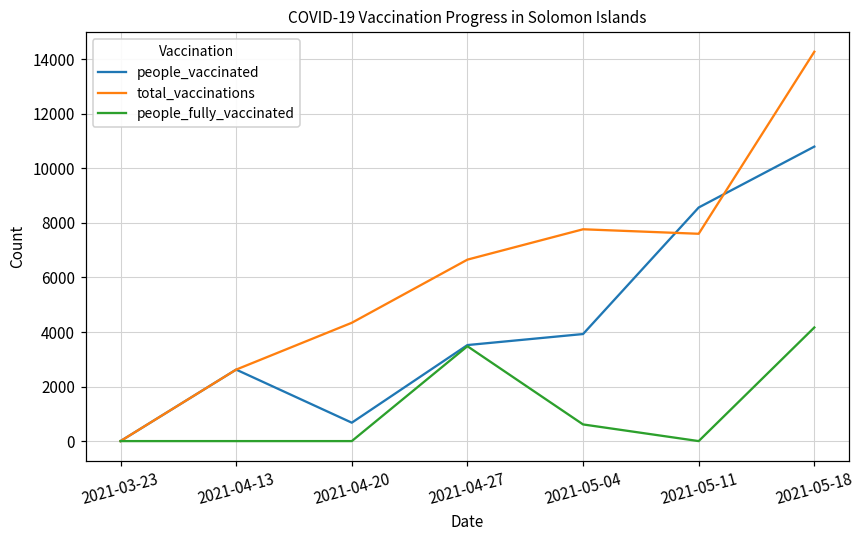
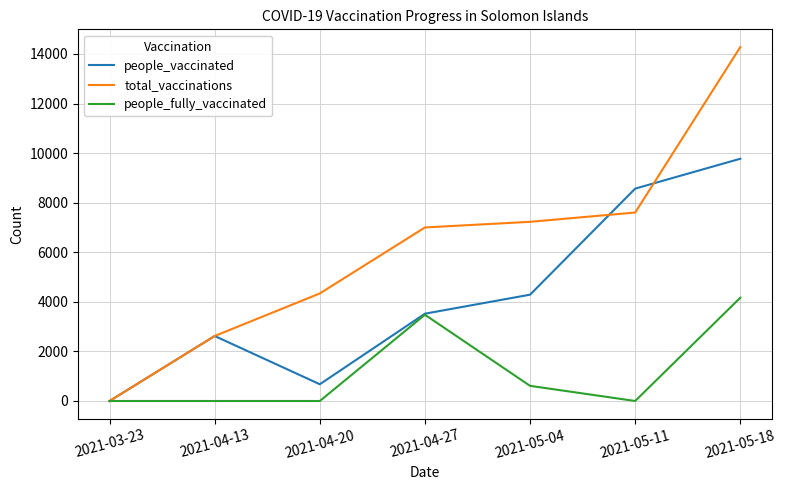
total_vaccinations, 2021-04-27: 6700 -> 7000
people_vaccinated, 2021-05-04: 3900 -> 4300
total_vaccinations, 2021-05-04: 7800 -> 7200
people_vaccinated, 2021-05-18: 10800 -> 9800
